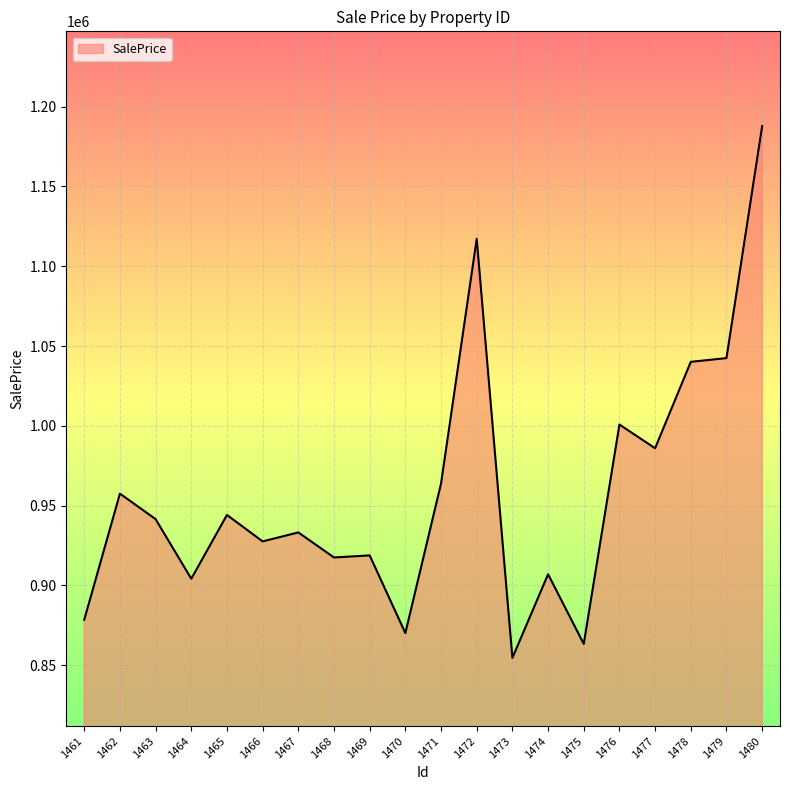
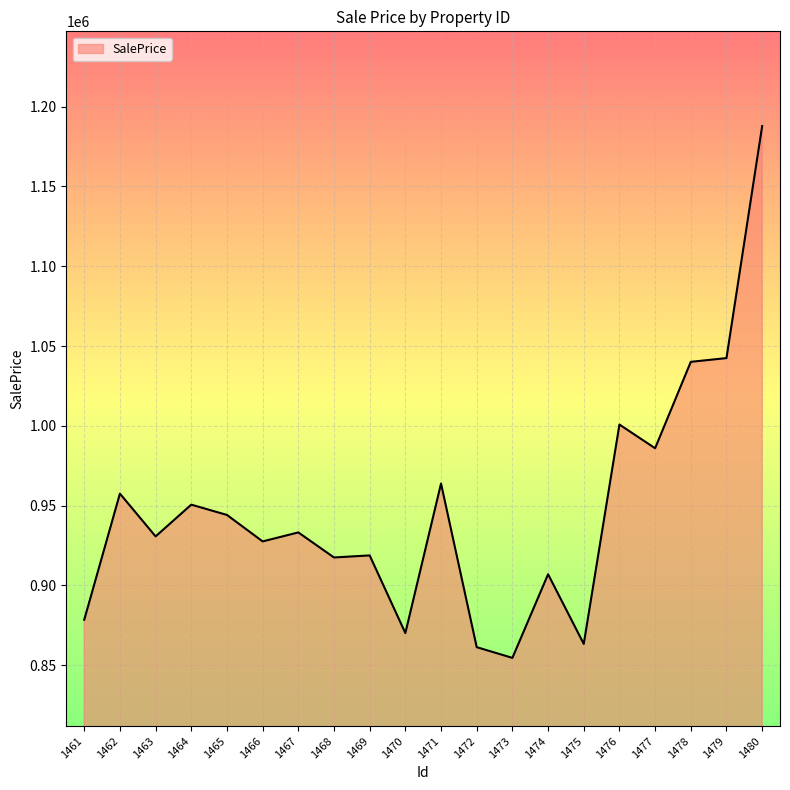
1463: 941000 -> 931000
1464: 904000 -> 951000
1472: 1117000 -> 861000
